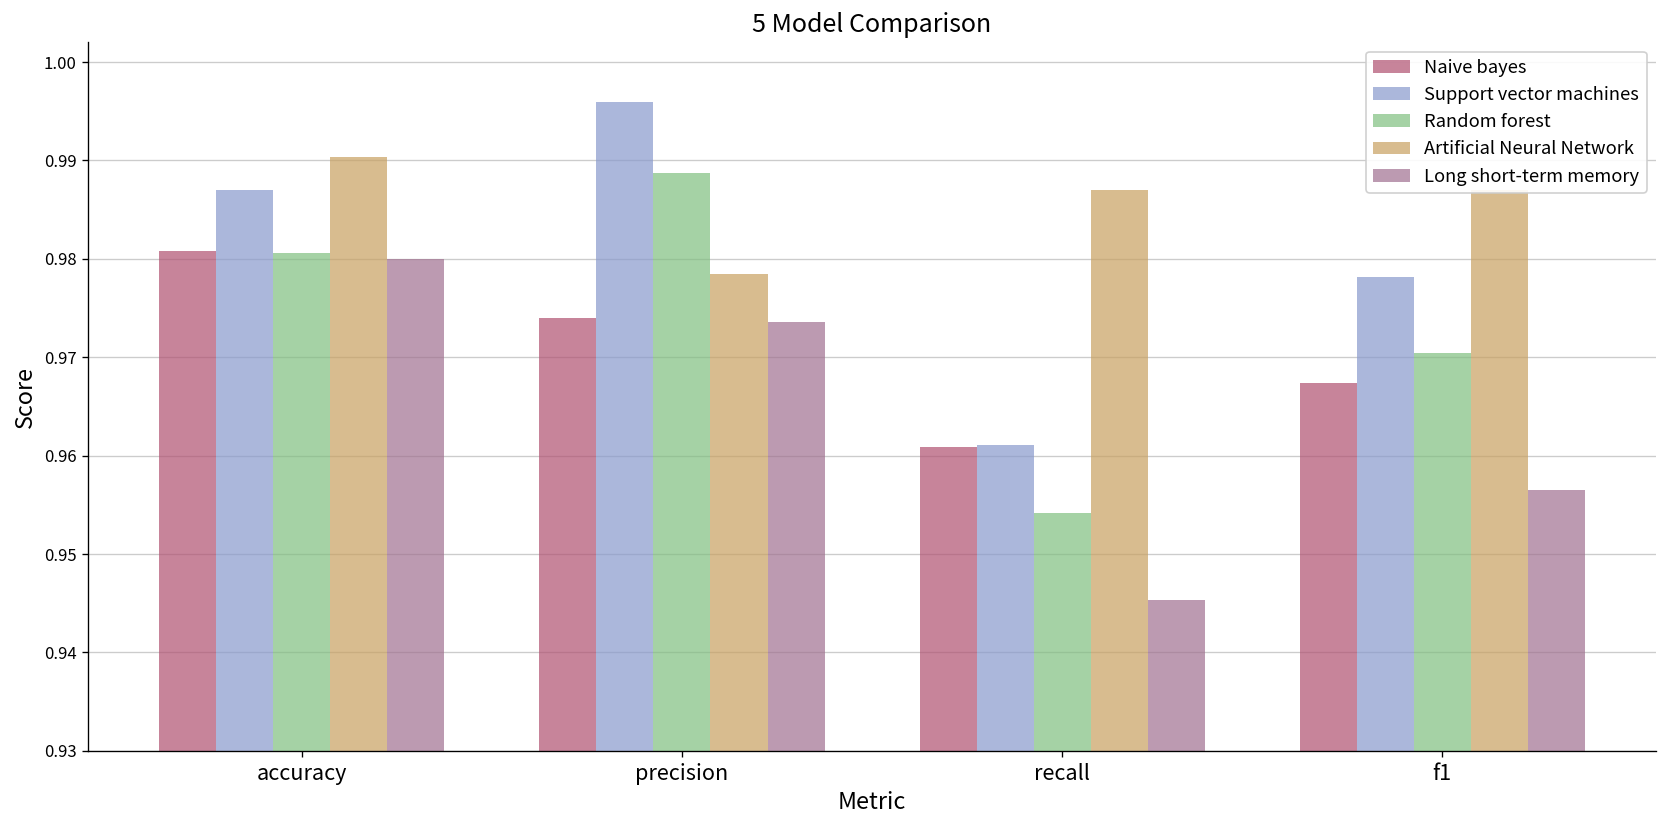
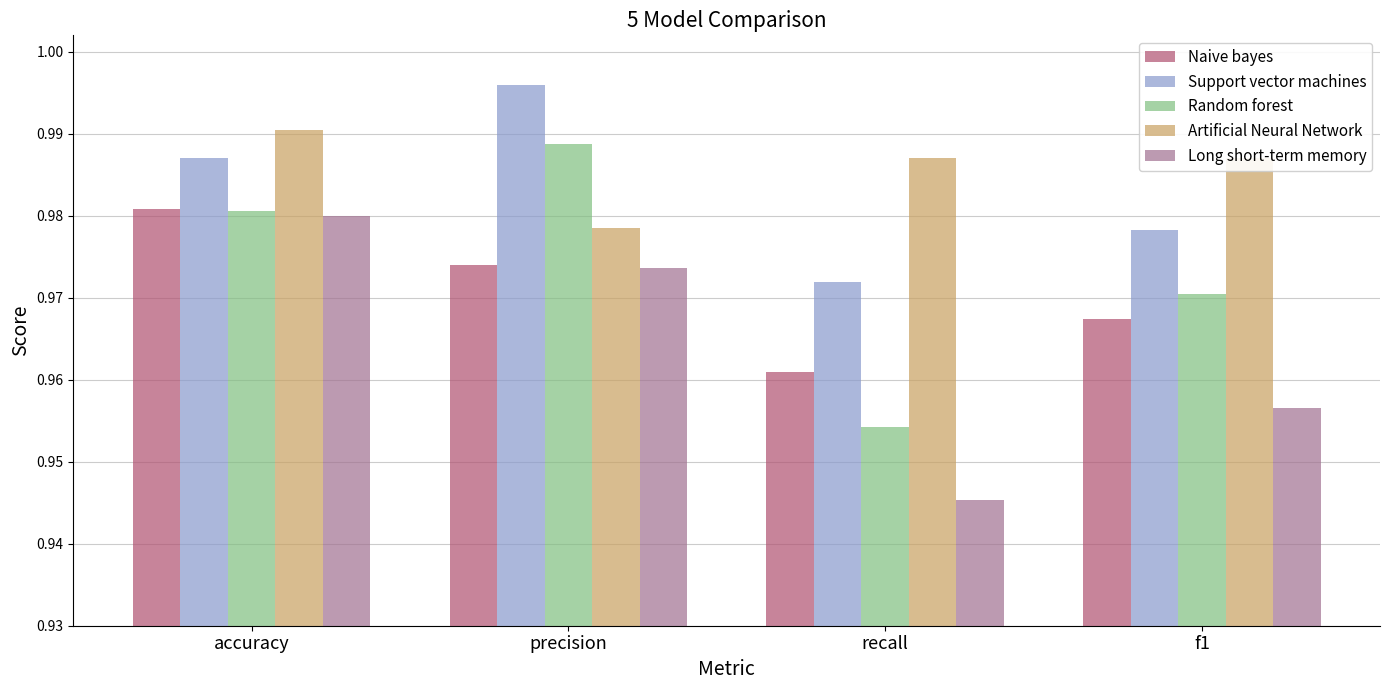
Support vector machines, recall: 0.961 -> 0.972
